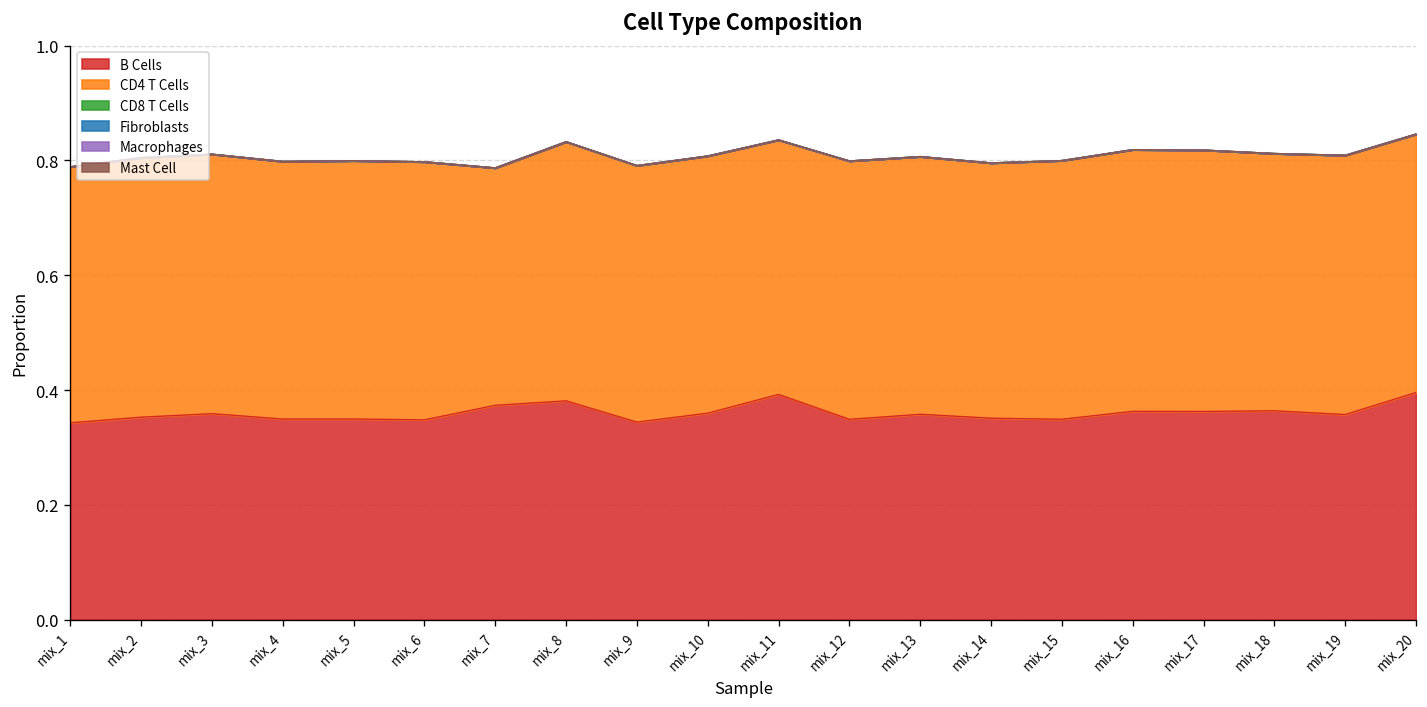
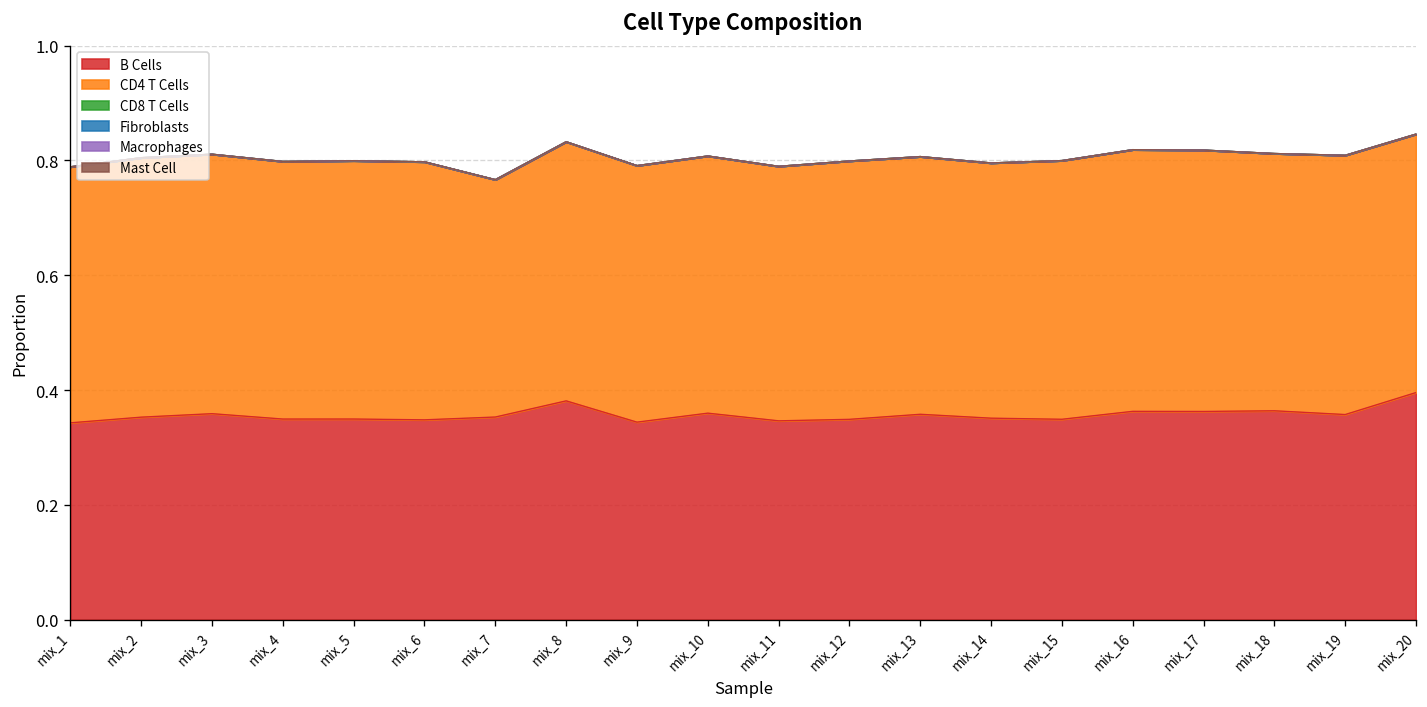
B Cells, mix_7: 0.37 -> 0.35
B Cells, mix_11: 0.39 -> 0.35
